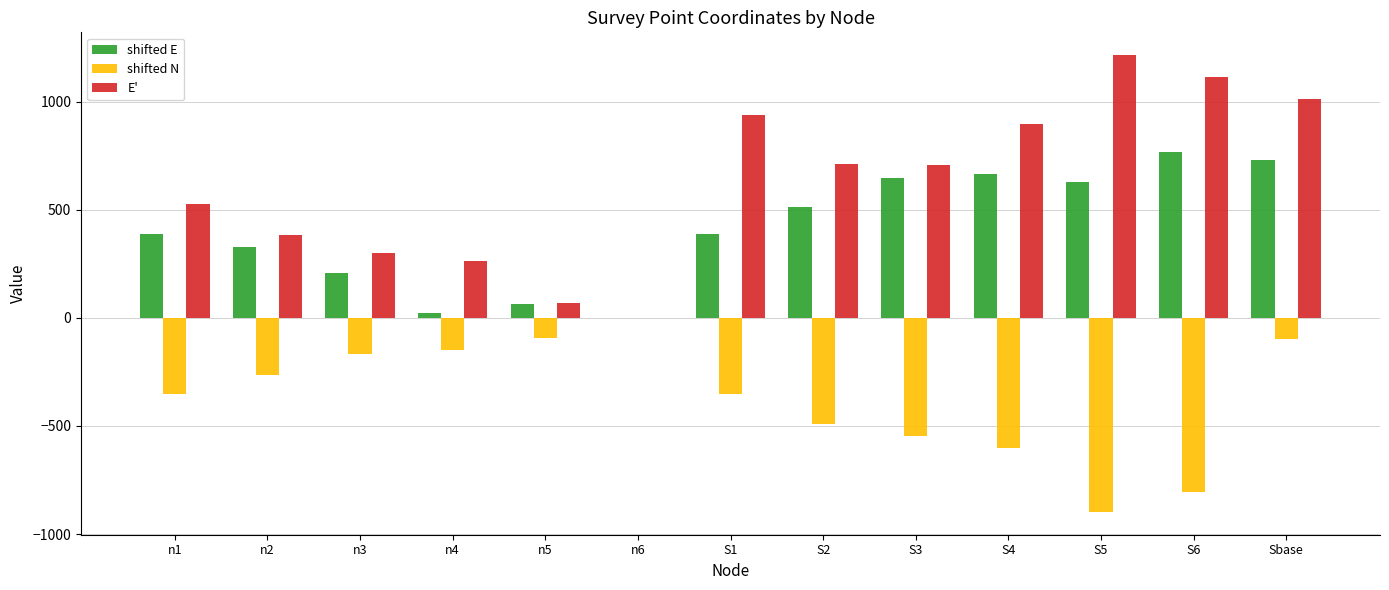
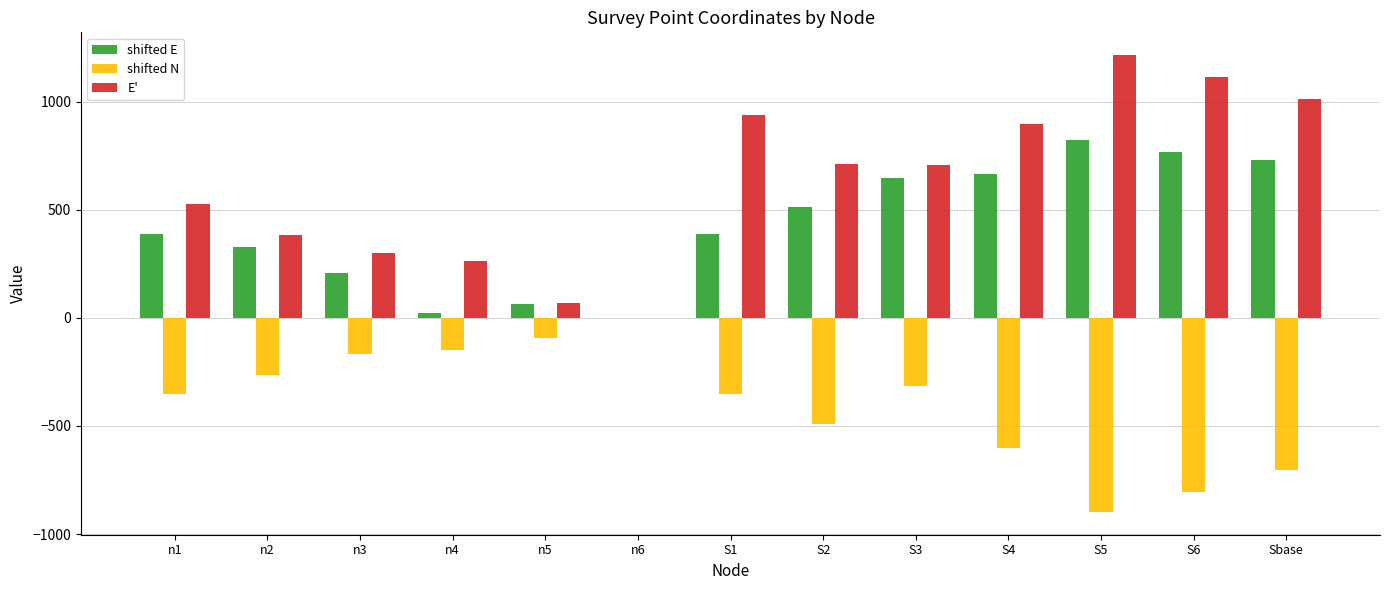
shifted N, S3: -550 -> -310
shifted E, S5: 630 -> 820
shifted N, Sbase: -100 -> -700
